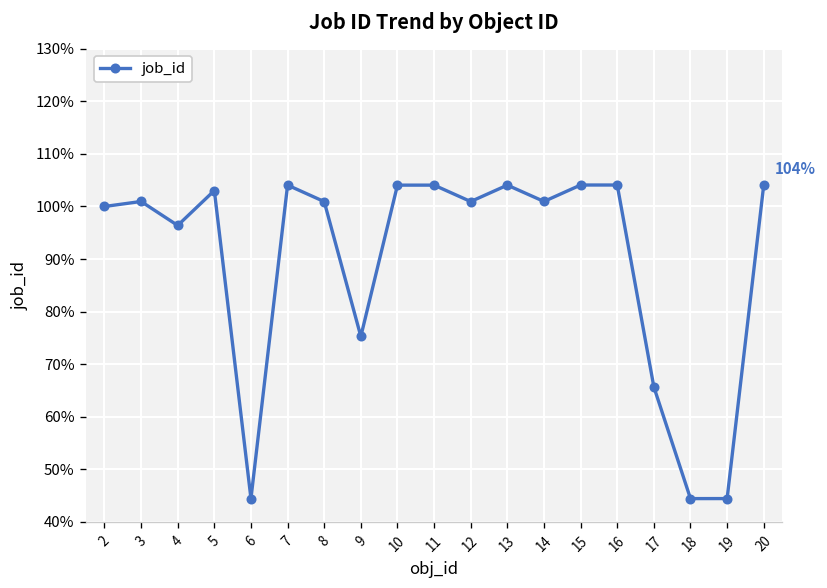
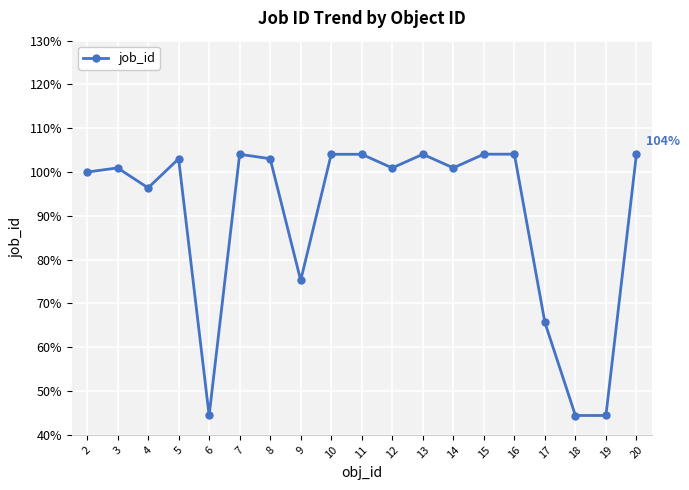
8: 101% -> 103%
